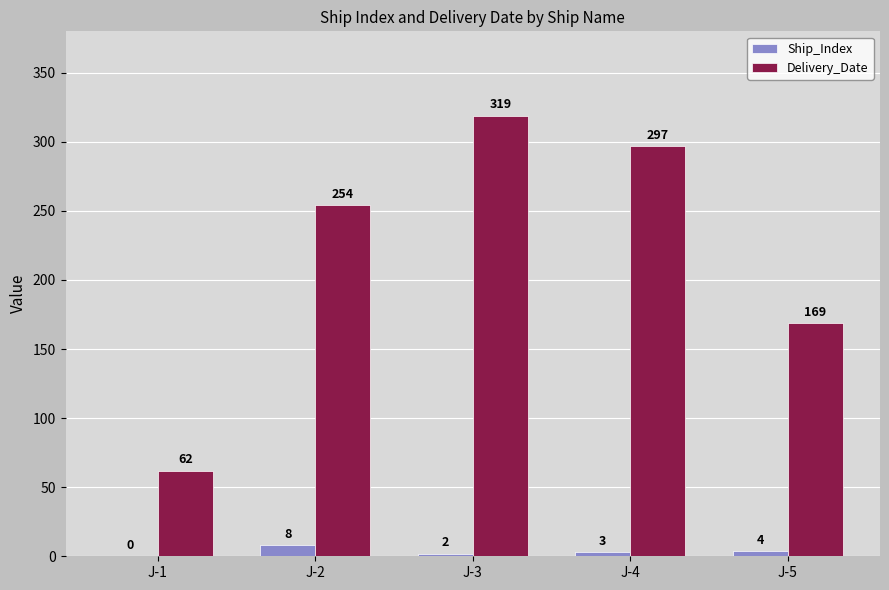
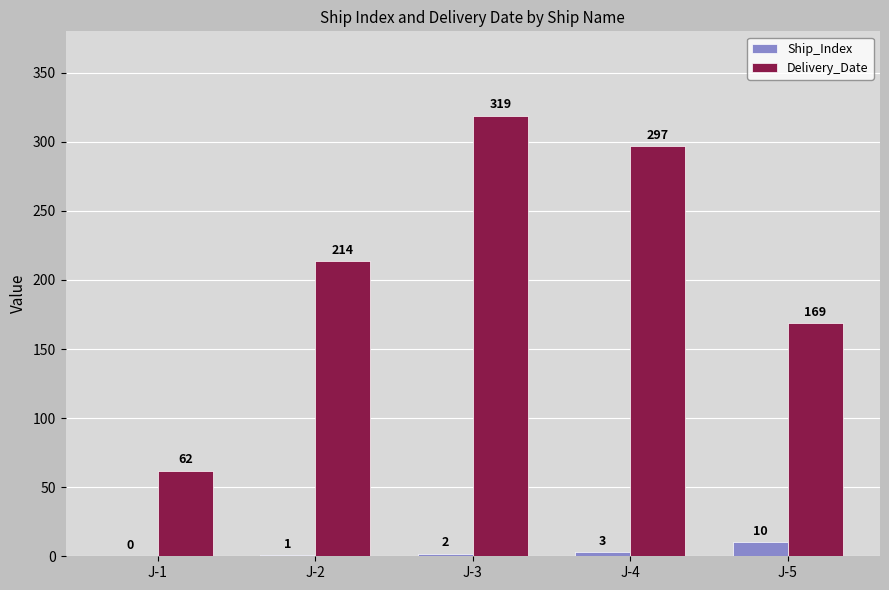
Ship_Index, J-2: 8 -> 1
Delivery_Date, J-2: 254 -> 214
Ship_Index, J-5: 4 -> 10
